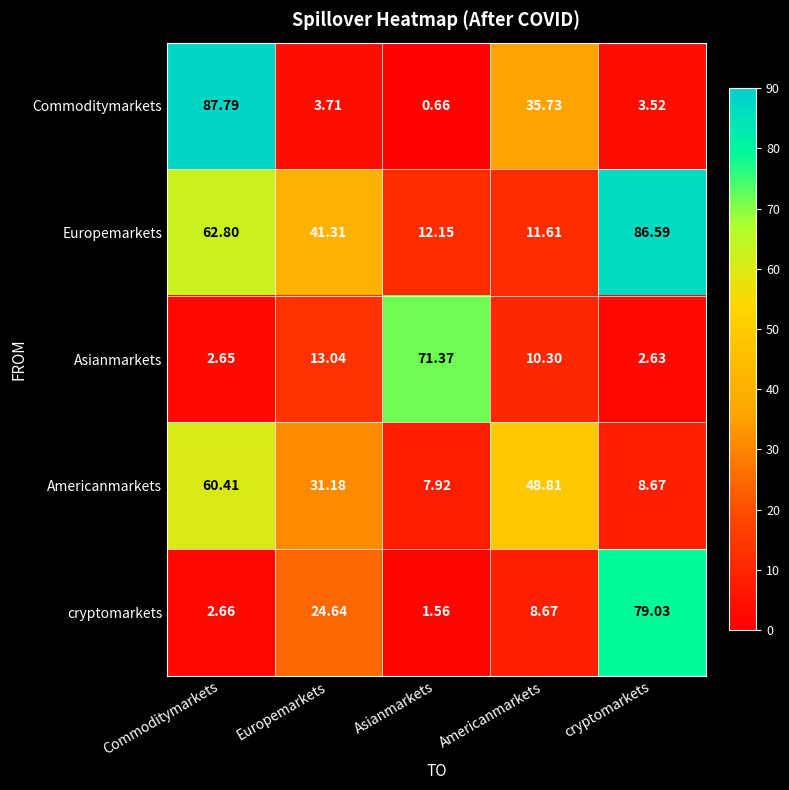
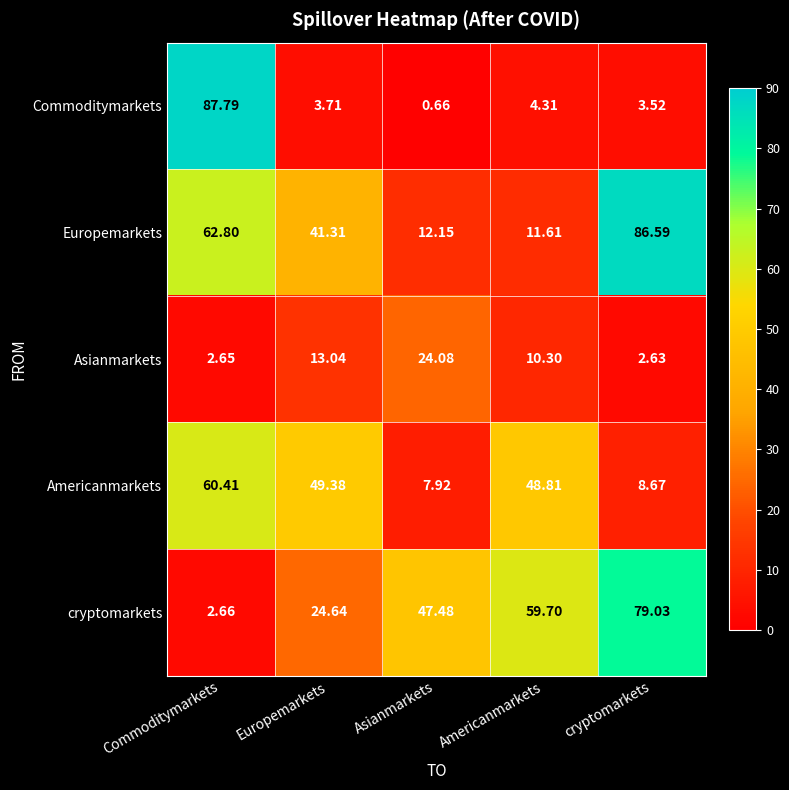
Commoditymarkets, Americanmarkets: 35.73 -> 4.31
Asianmarkets, Asianmarkets: 71.37 -> 24.08
Americanmarkets, Europemarkets: 31.18 -> 49.38
cryptomarkets, Asianmarkets: 1.56 -> 47.48
cryptomarkets, Americanmarkets: 8.67 -> 59.70
